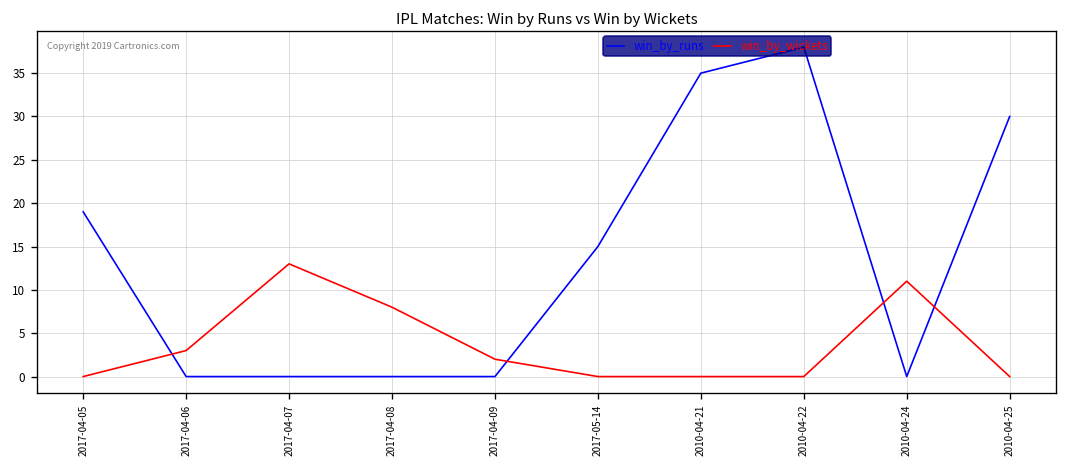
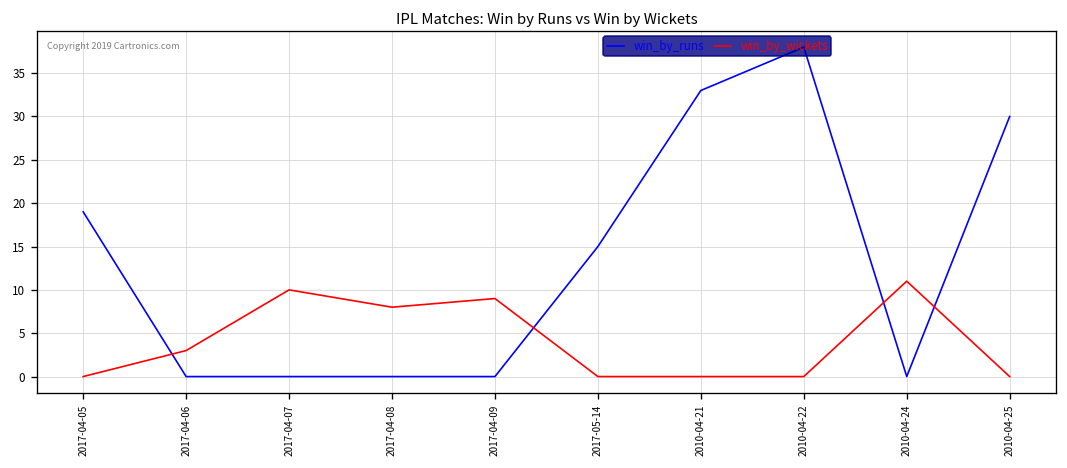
win_by_wickets, 2017-04-07: 13 -> 10
win_by_wickets, 2017-04-09: 2 -> 9
win_by_runs, 2010-04-21: 35 -> 33
